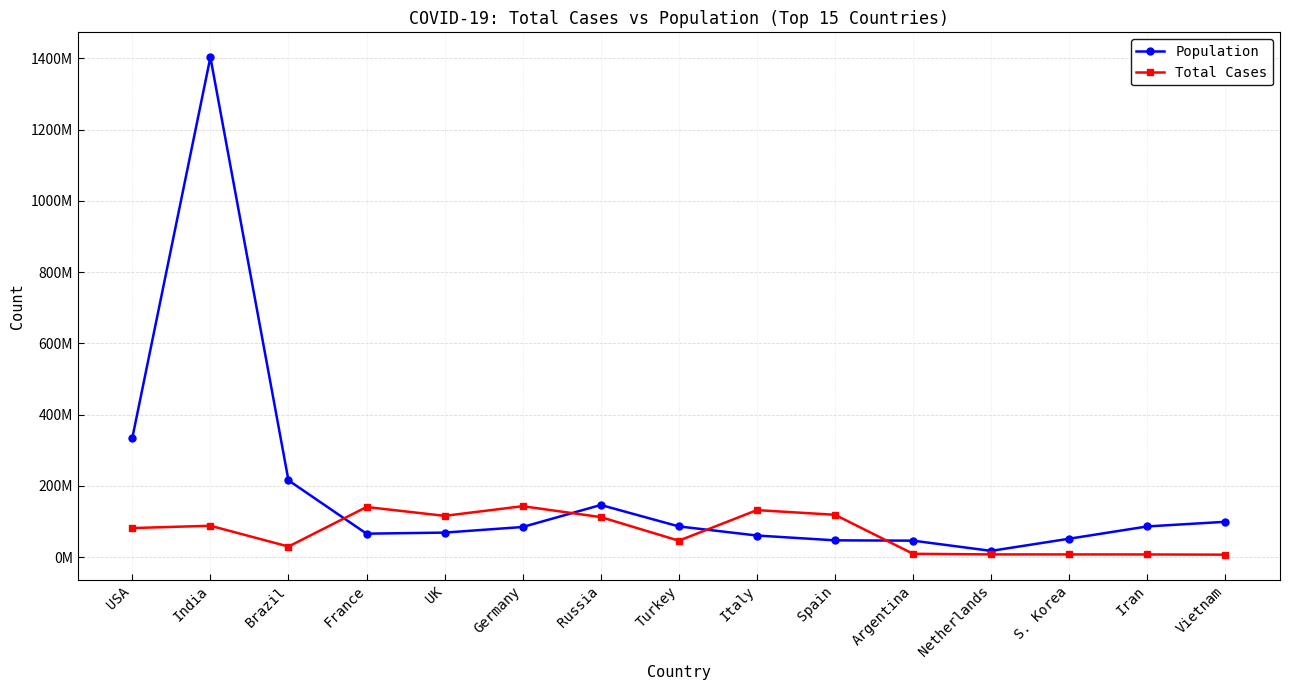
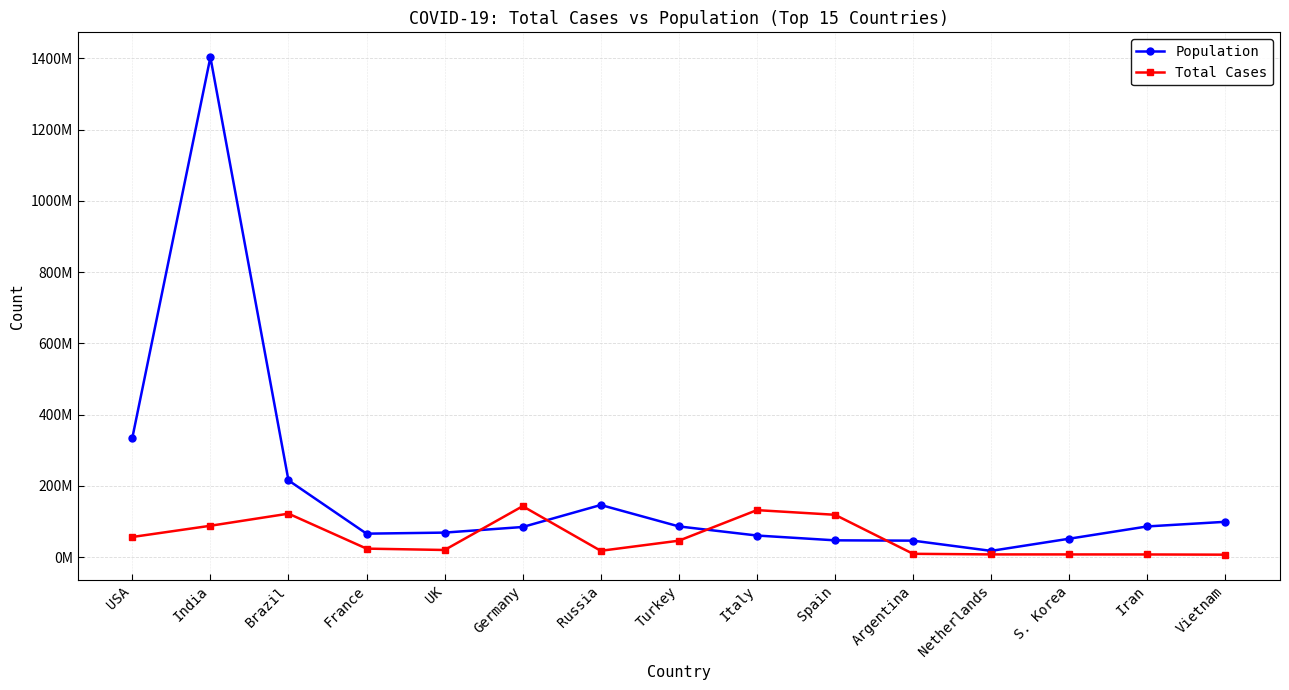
Total Cases, USA: 80000000 -> 60000000
Total Cases, Brazil: 30000000 -> 120000000
Total Cases, France: 140000000 -> 20000000
Total Cases, UK: 120000000 -> 20000000
Total Cases, Russia: 110000000 -> 20000000
